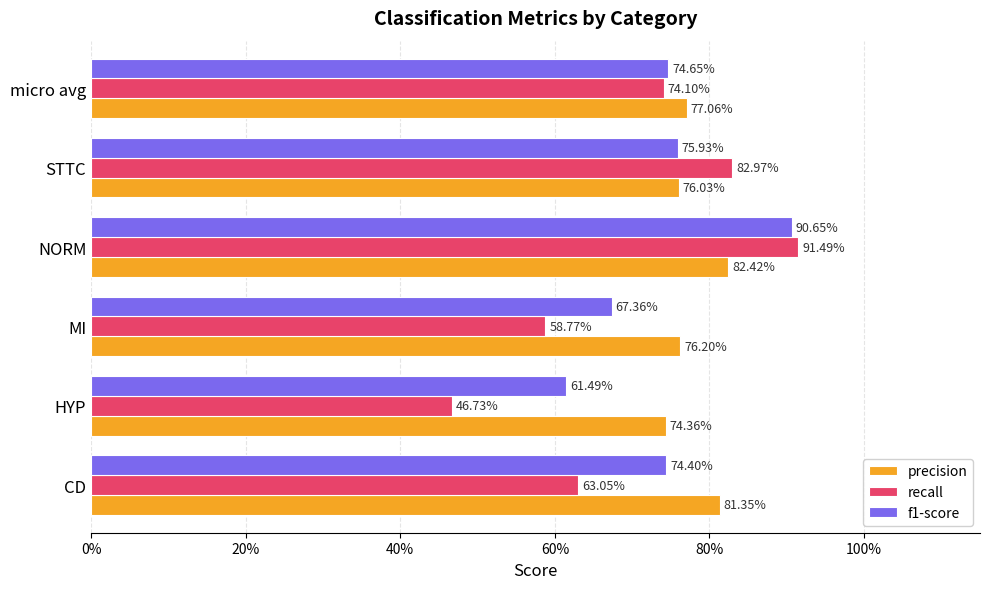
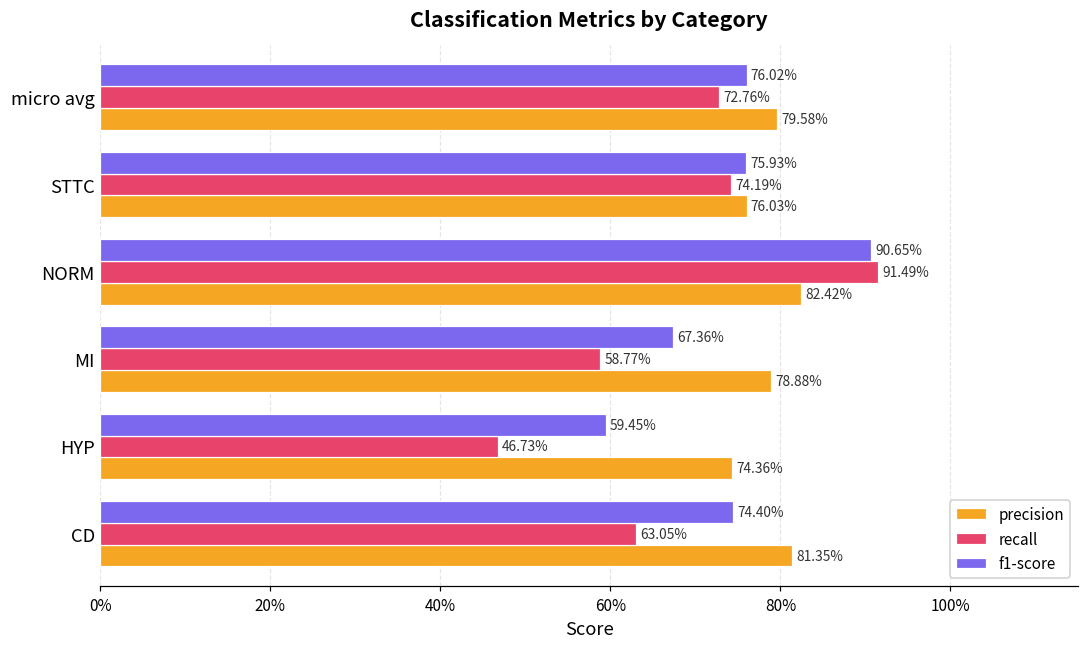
f1-score, micro avg: 74.65% -> 76.02%
recall, micro avg: 74.10% -> 72.76%
precision, micro avg: 77.06% -> 79.58%
recall, STTC: 82.97% -> 74.19%
precision, MI: 76.20% -> 78.88%
f1-score, HYP: 61.49% -> 59.45%
